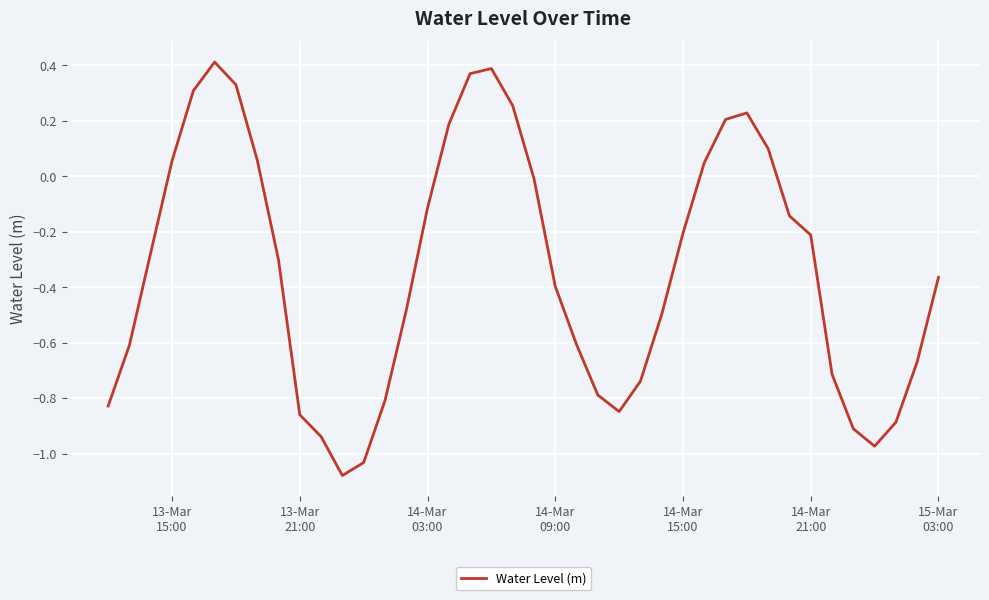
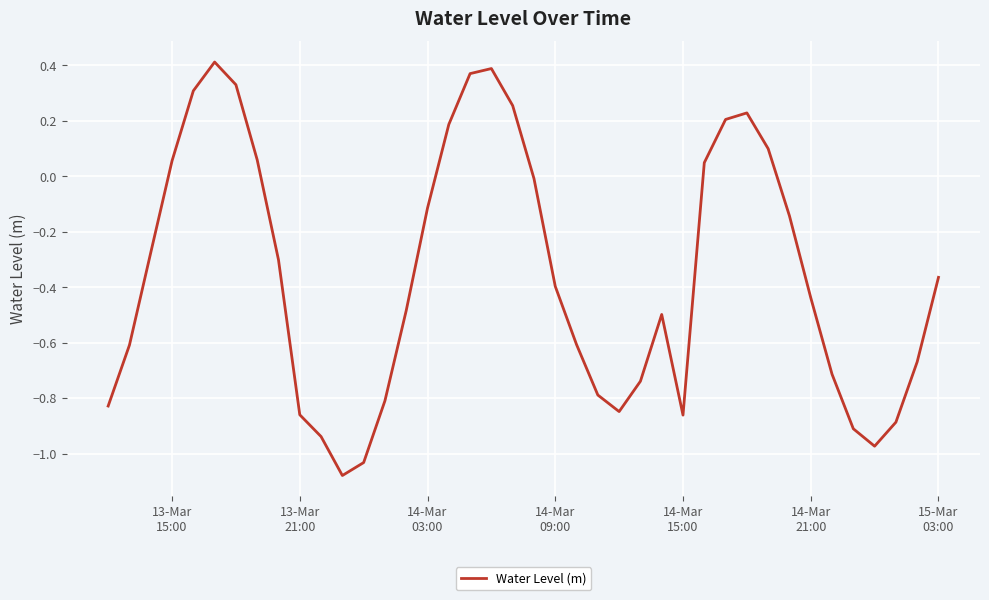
14-Mar 15:00: -0.21 -> -0.86
14-Mar 21:00: -0.21 -> -0.44
